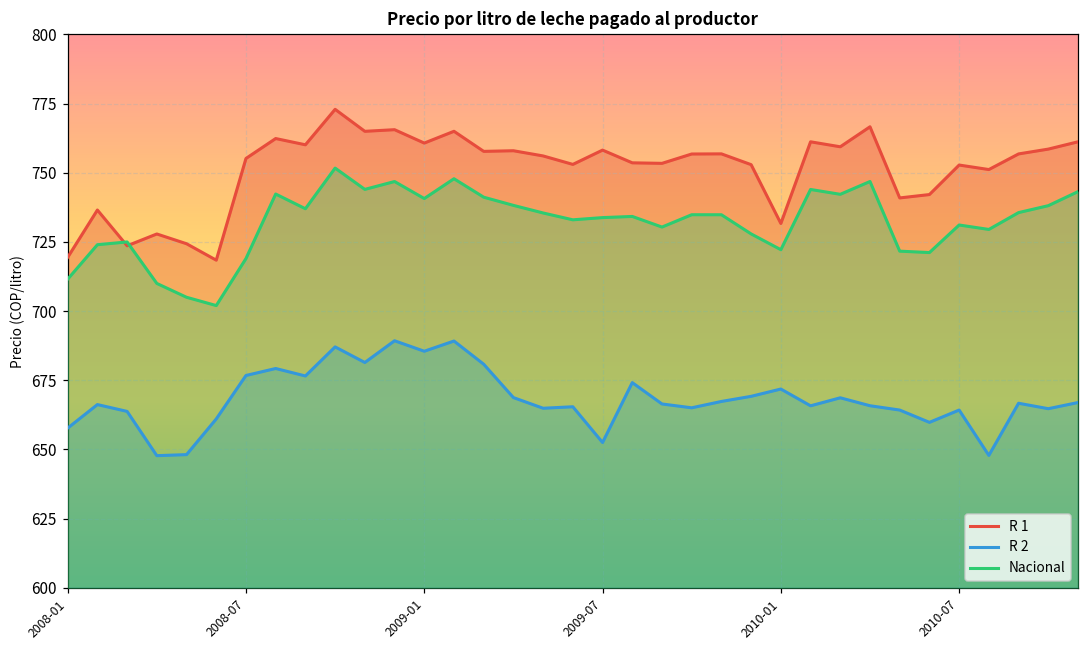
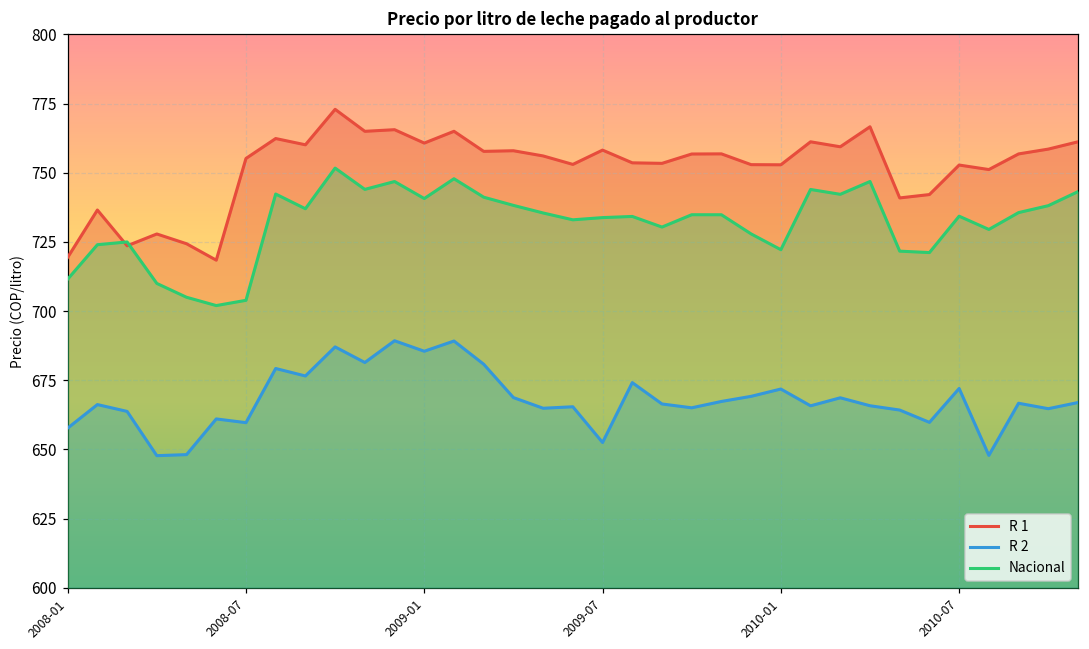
R 2, 2008-07: 677 -> 660
Nacional, 2008-07: 719 -> 704
R 1, 2010-01: 732 -> 753
R 2, 2010-07: 664 -> 672
Nacional, 2010-07: 731 -> 734
